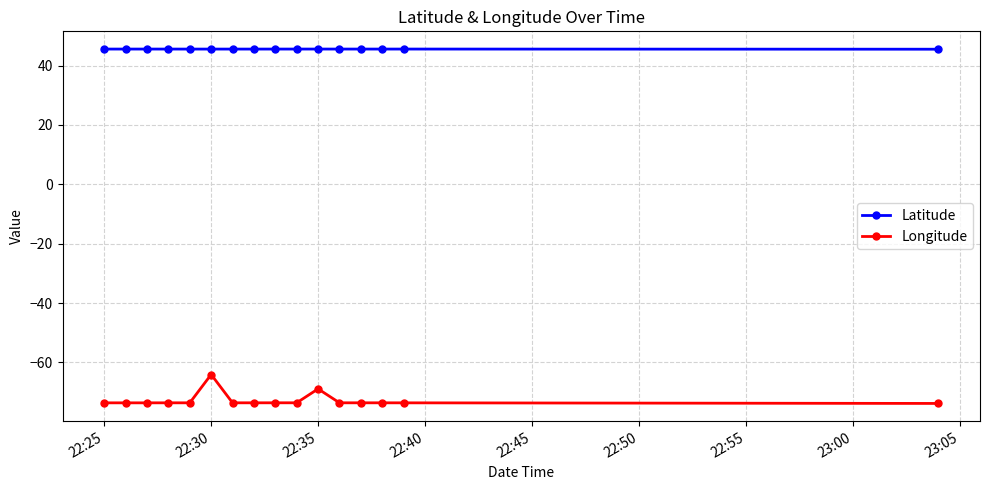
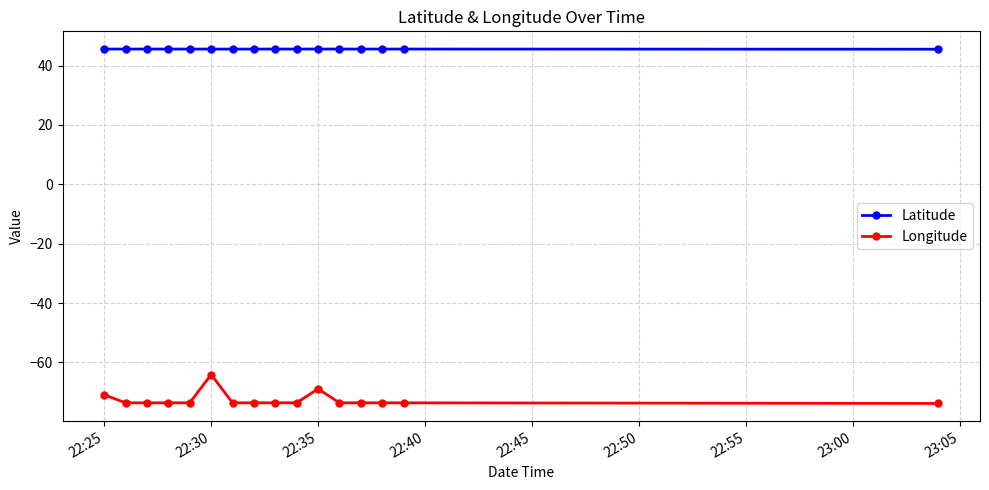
Longitude, 22:25: -74 -> -71
